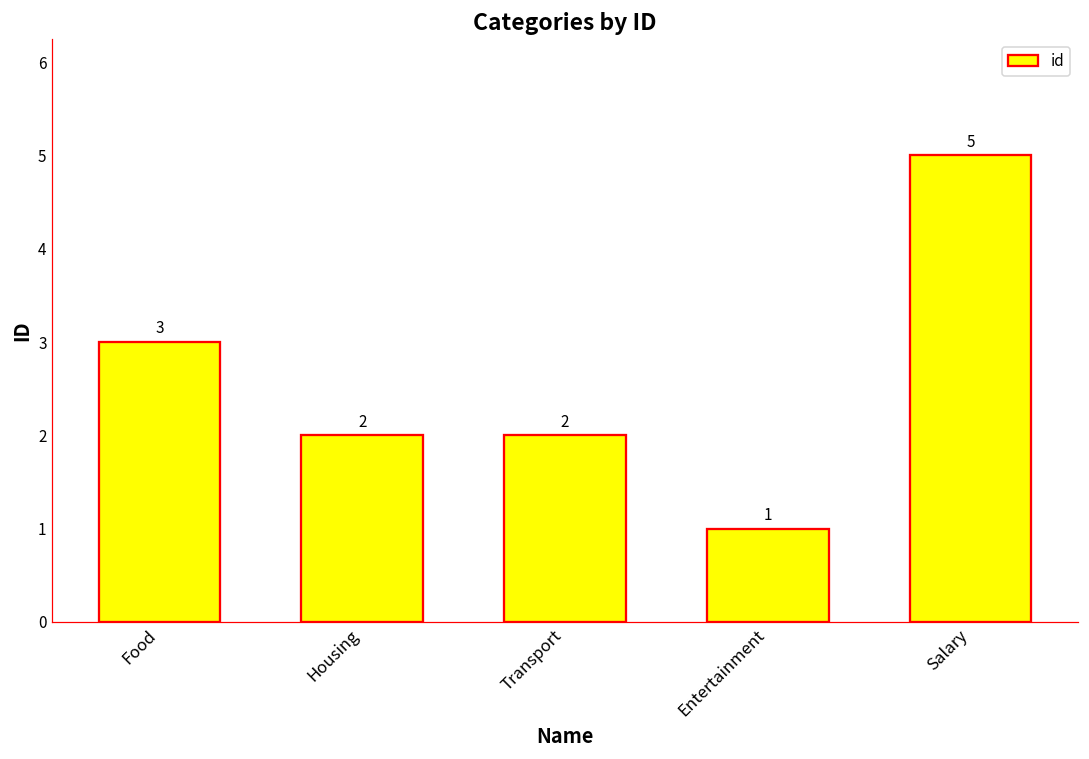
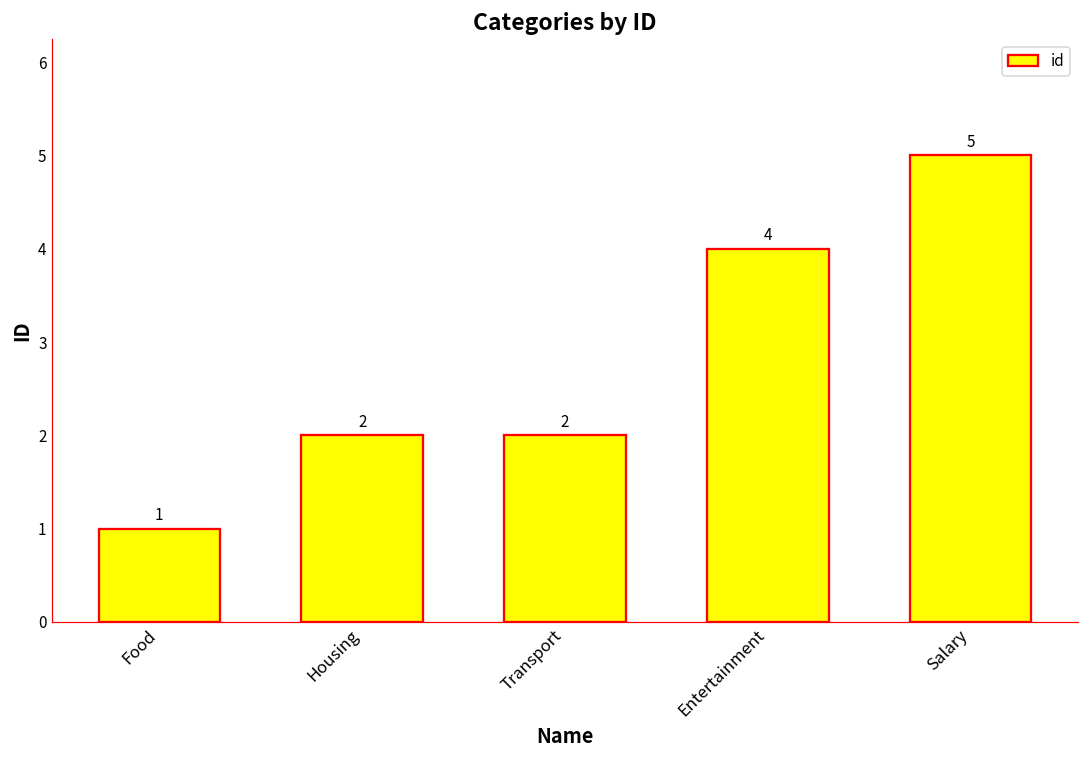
Food: 3 -> 1
Entertainment: 1 -> 4
